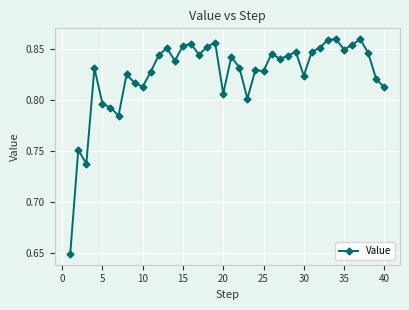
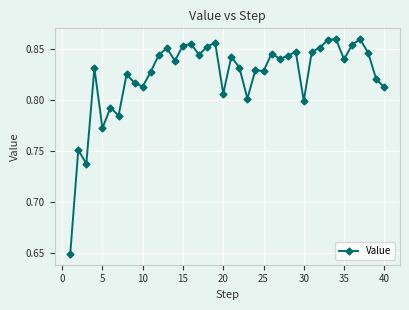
5: 0.796 -> 0.772
30: 0.824 -> 0.799
35: 0.849 -> 0.840
